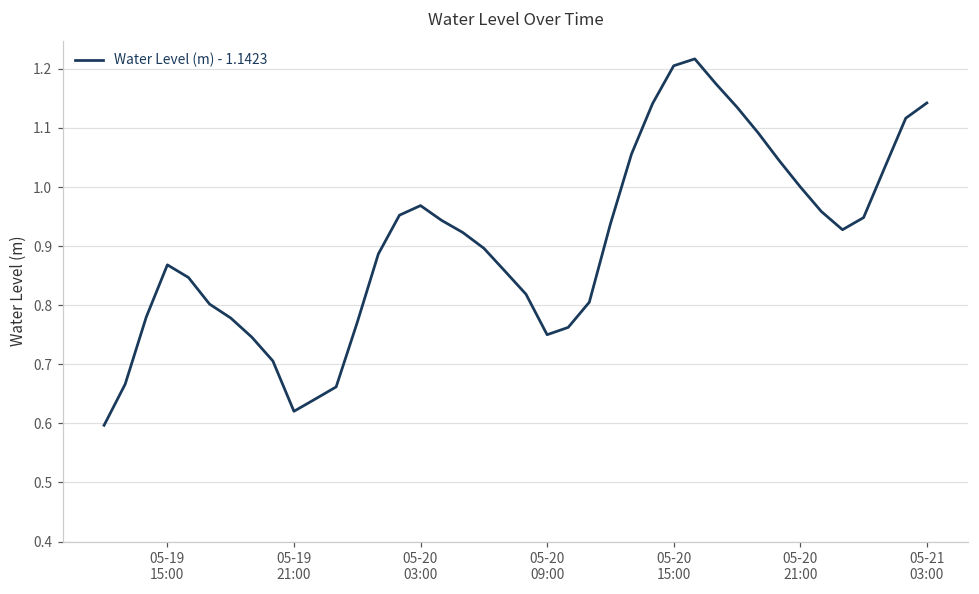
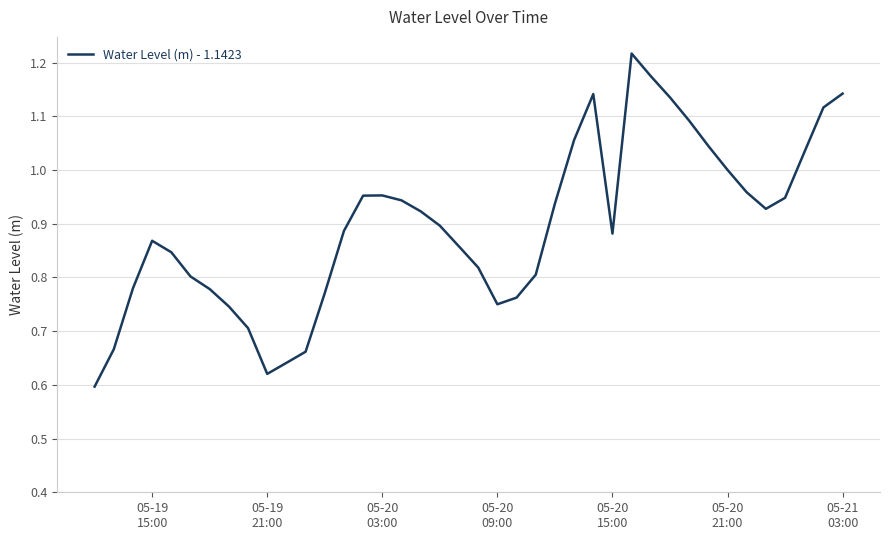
05-20 03:00: 0.97 -> 0.95
05-20 15:00: 1.21 -> 0.88
